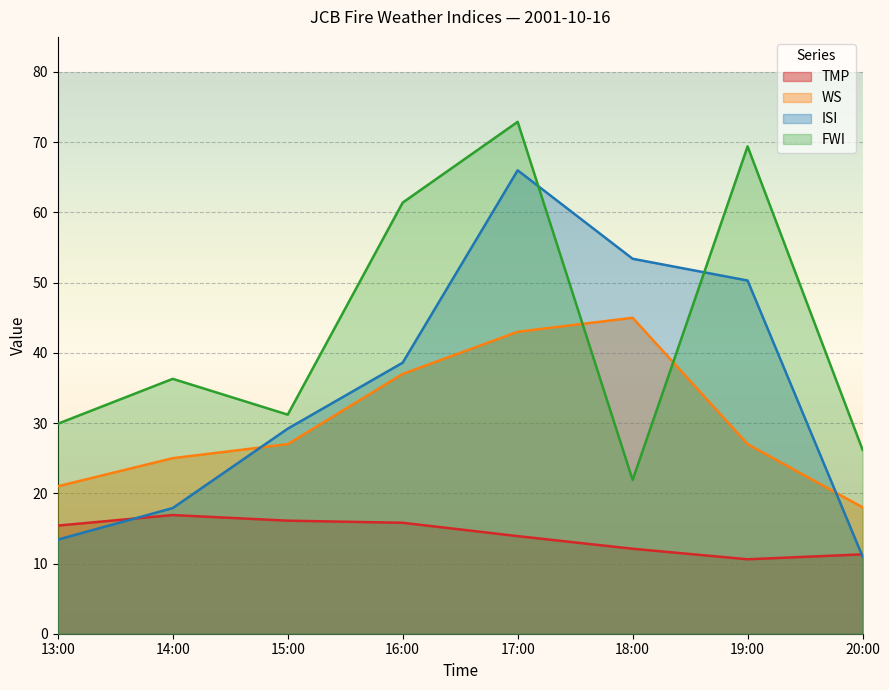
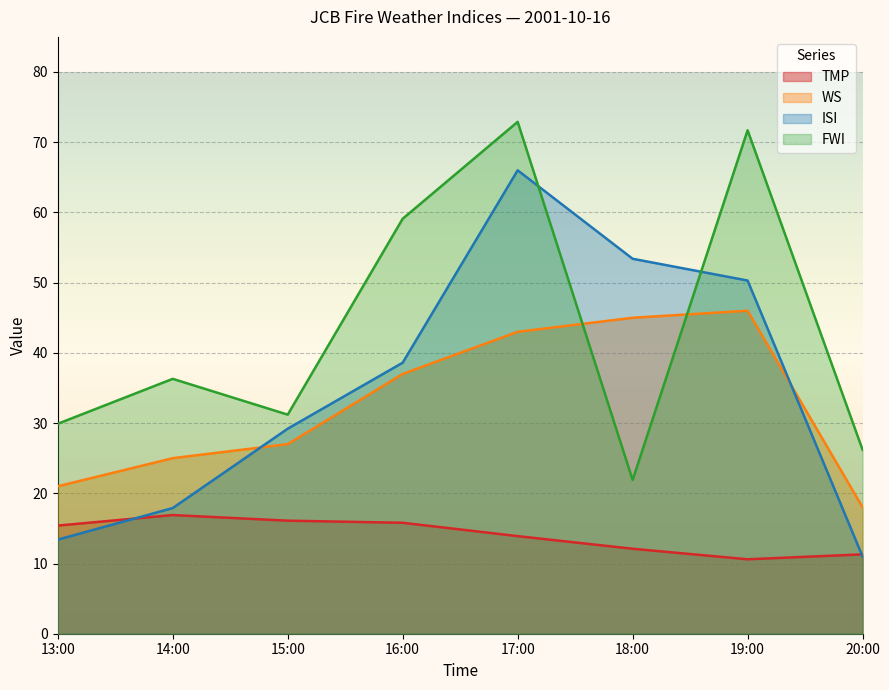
FWI, 16:00: 61 -> 59
WS, 19:00: 27 -> 46
FWI, 19:00: 69 -> 72
